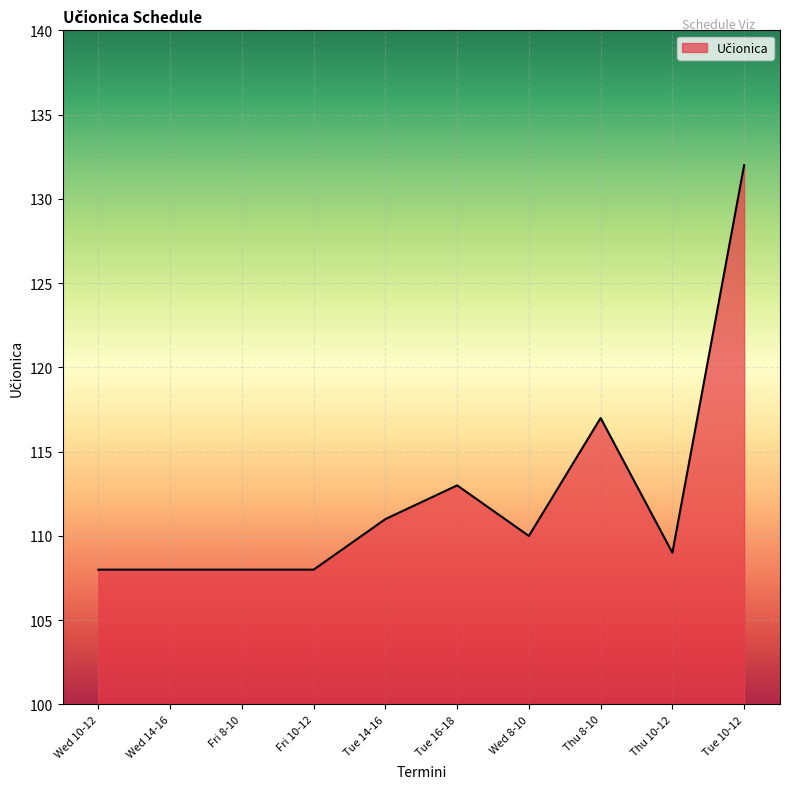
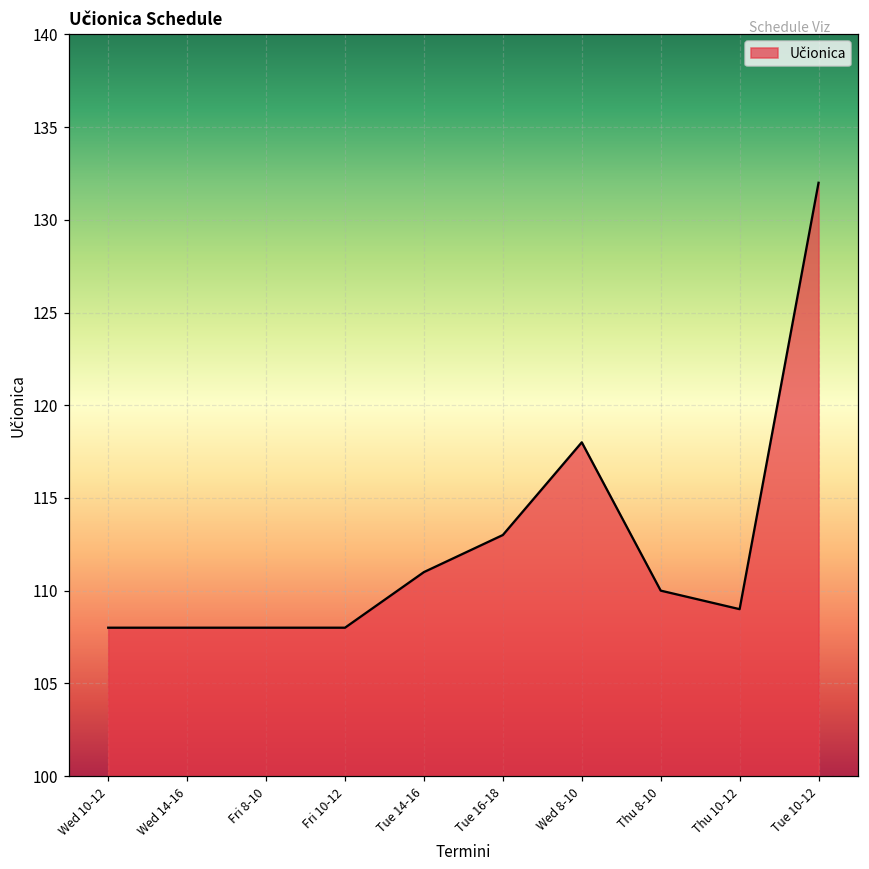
Wed 8-10: 110 -> 118
Thu 8-10: 117 -> 110
